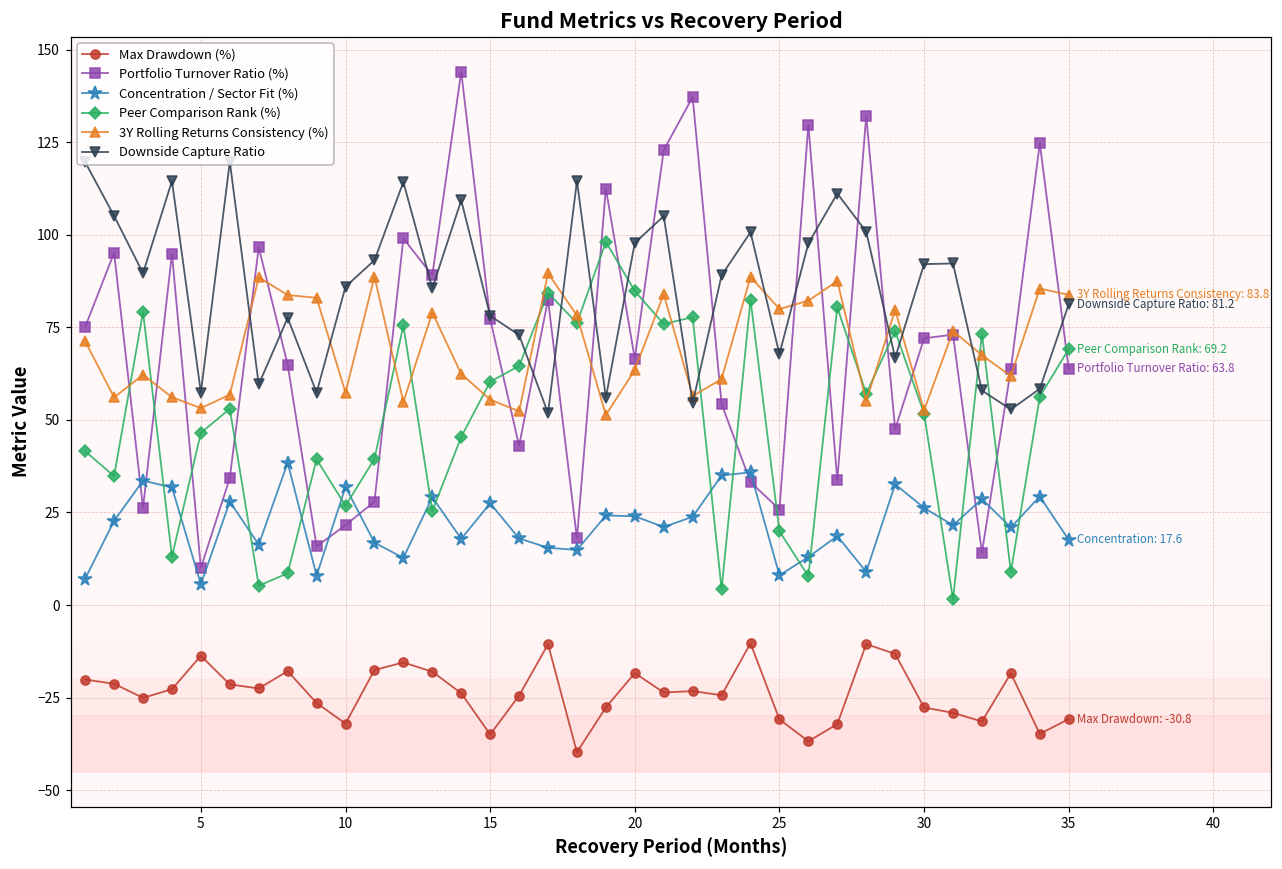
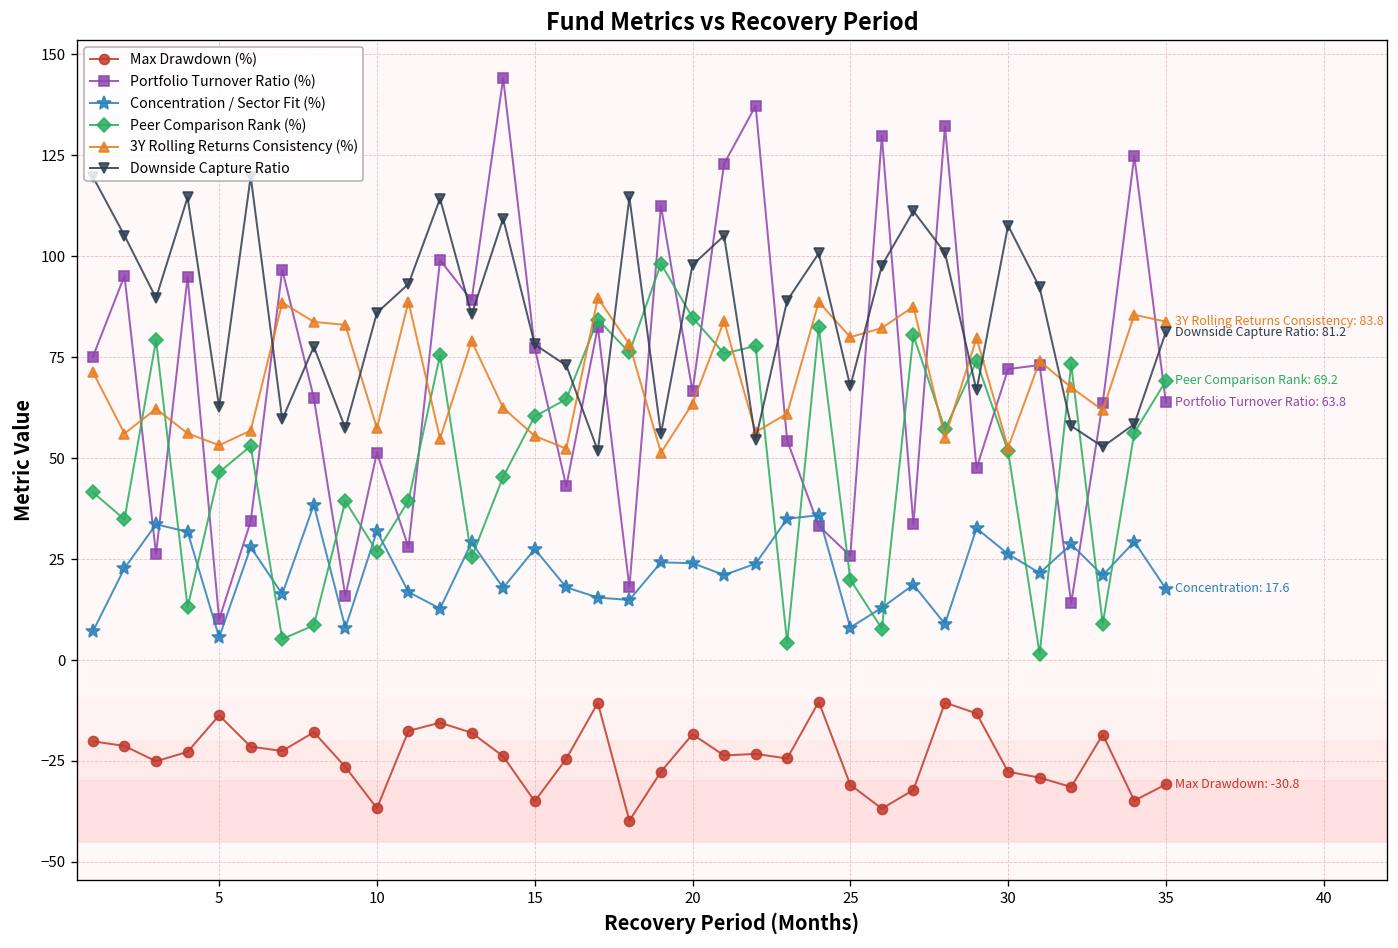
Downside Capture Ratio, 5: 57 -> 63
Max Drawdown (%), 10: -32 -> -37
Portfolio Turnover Ratio (%), 10: 22 -> 51
Downside Capture Ratio, 30: 92 -> 108
